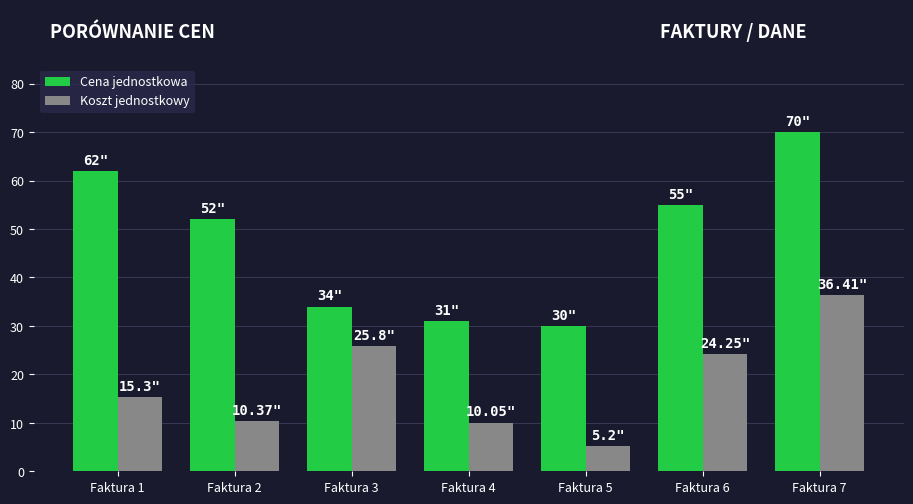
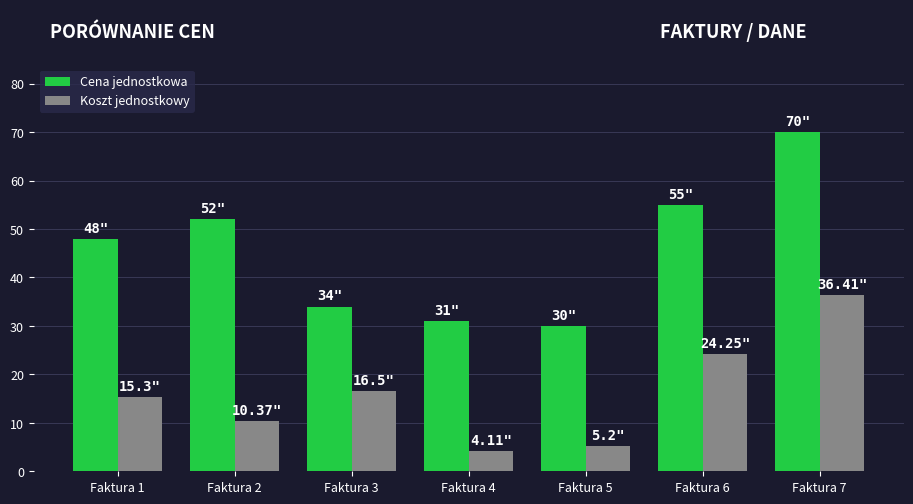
Cena jednostkowa, Faktura 1: 62" -> 48"
Koszt jednostkowy, Faktura 3: 25.8" -> 16.5"
Koszt jednostkowy, Faktura 4: 10.05" -> 4.11"
